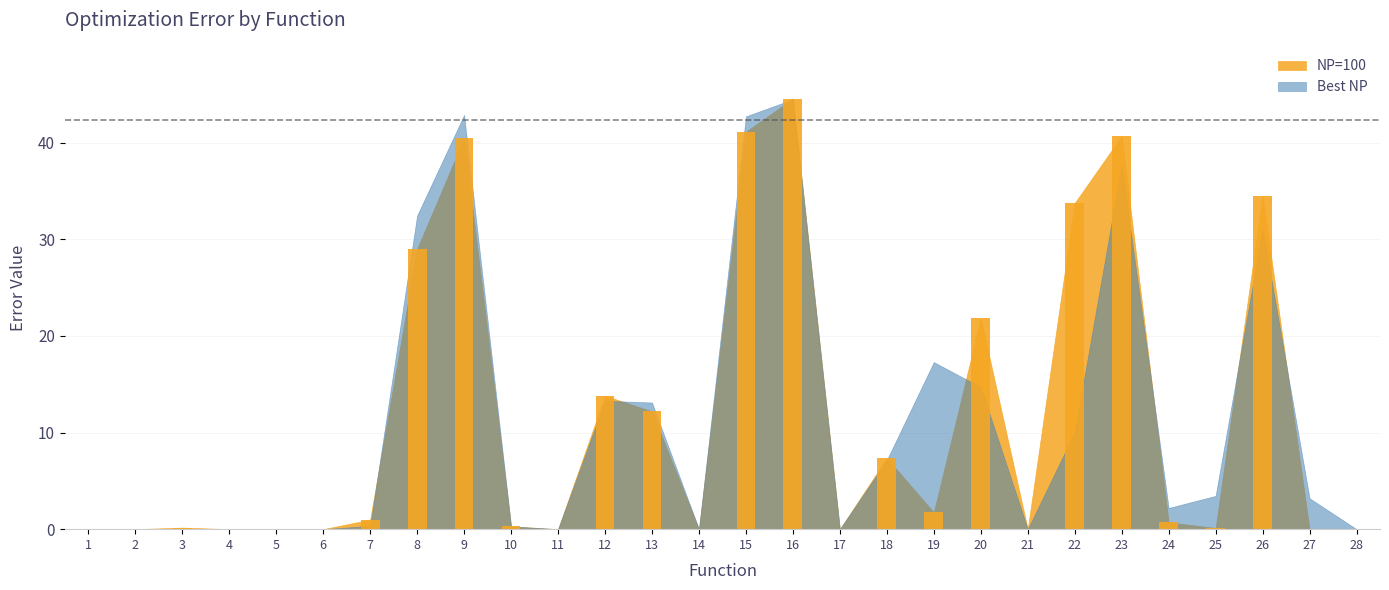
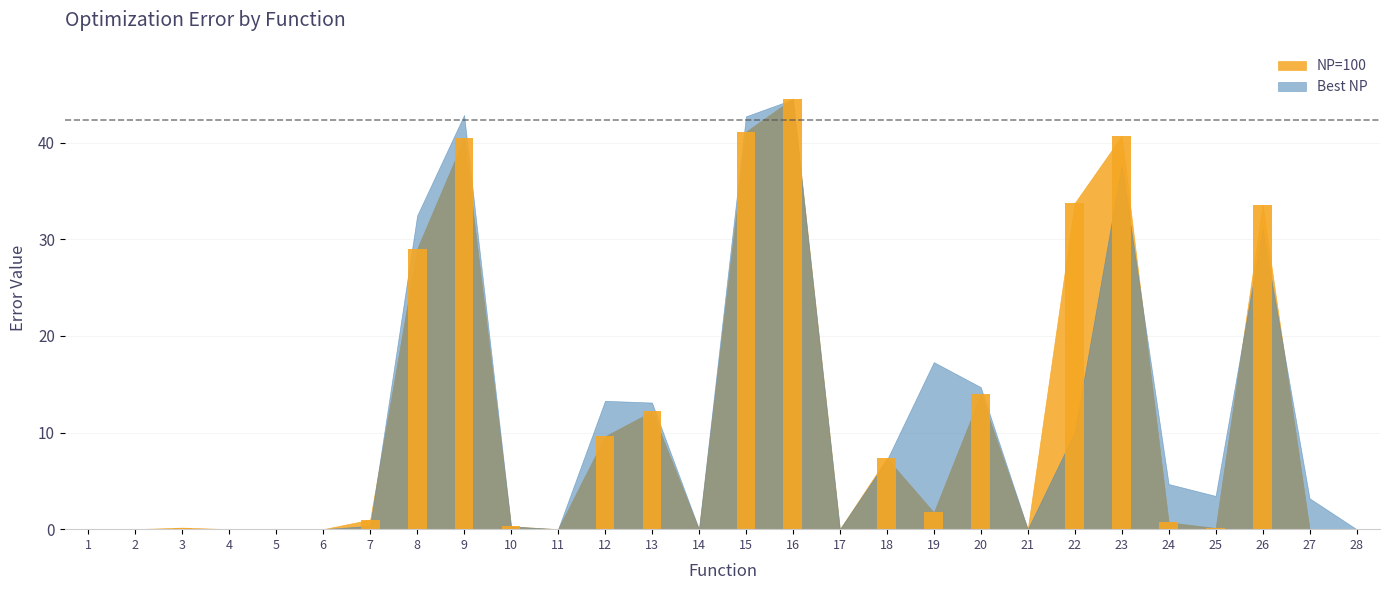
NP=100, 12: 14 -> 10
NP=100, 20: 22 -> 14
Best NP, 24: 2 -> 5
NP=100, 26: 34.5 -> 33.5
